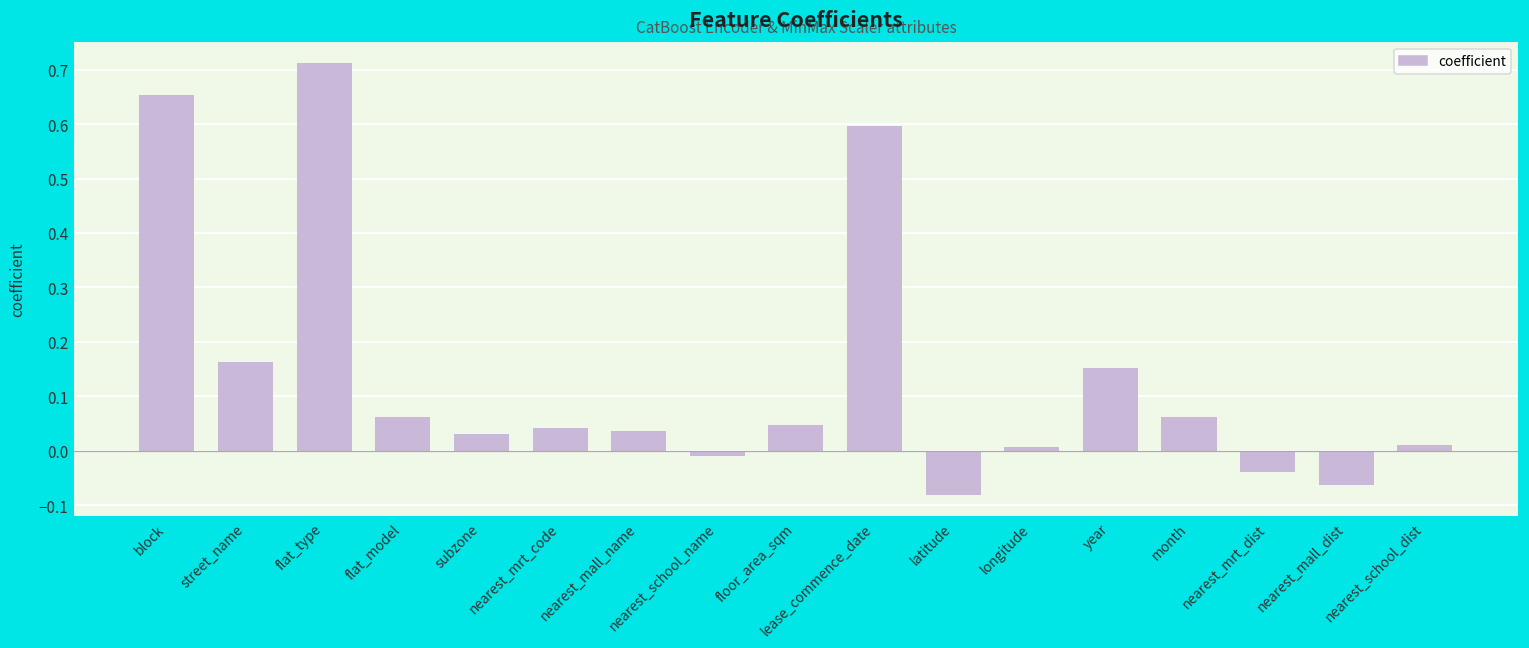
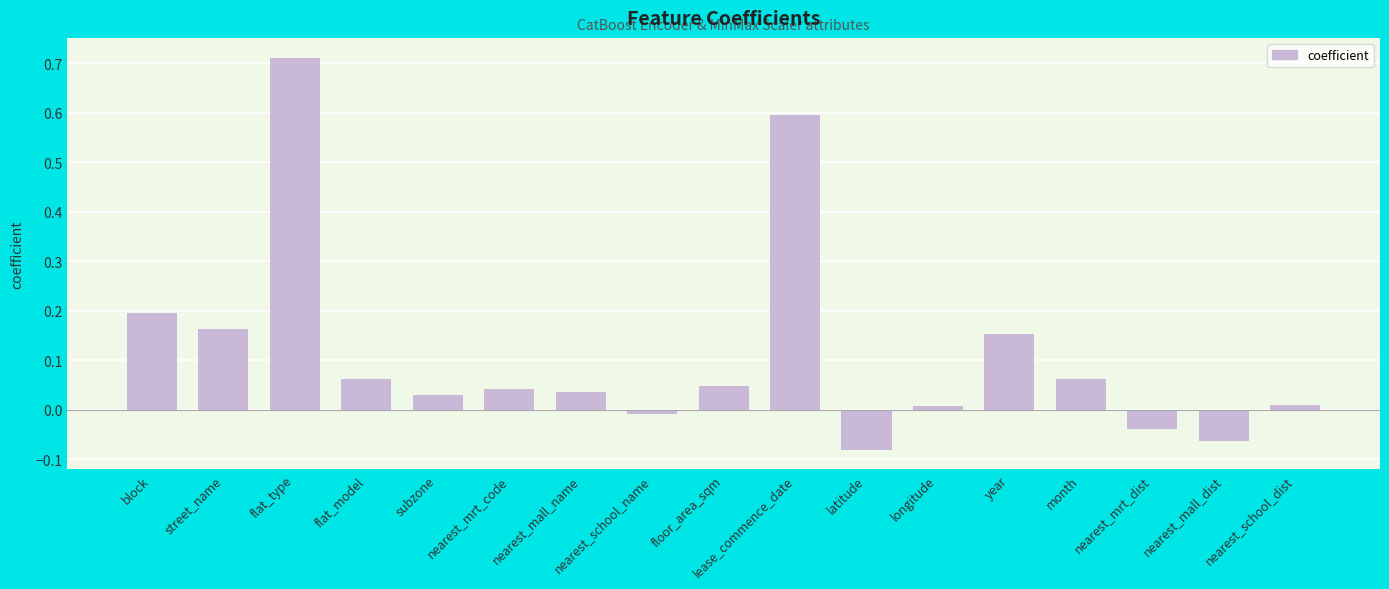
block: 0.65 -> 0.19
